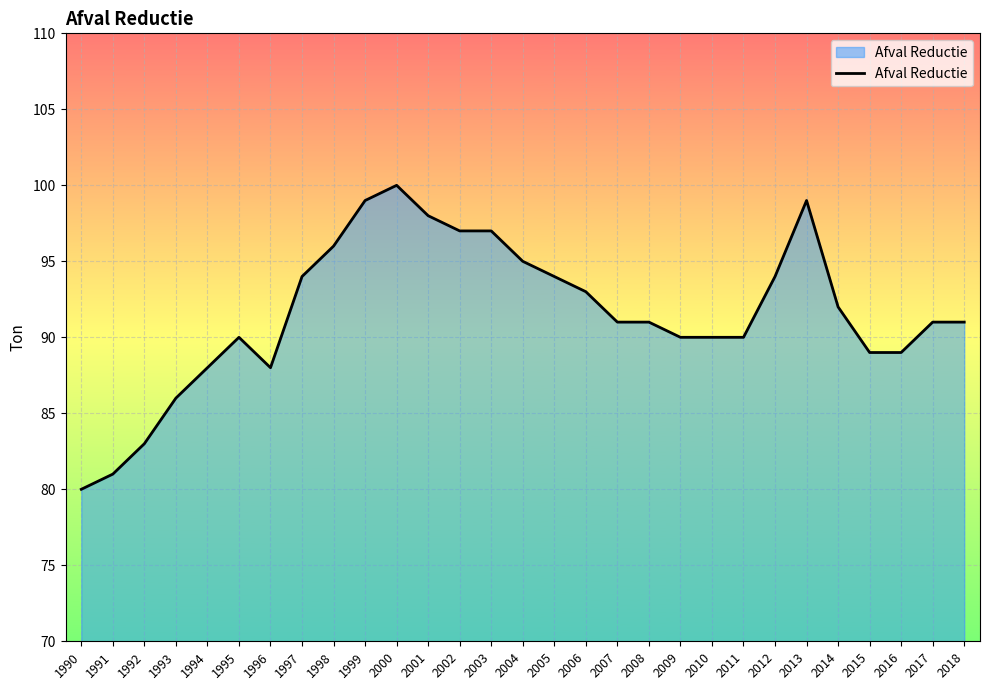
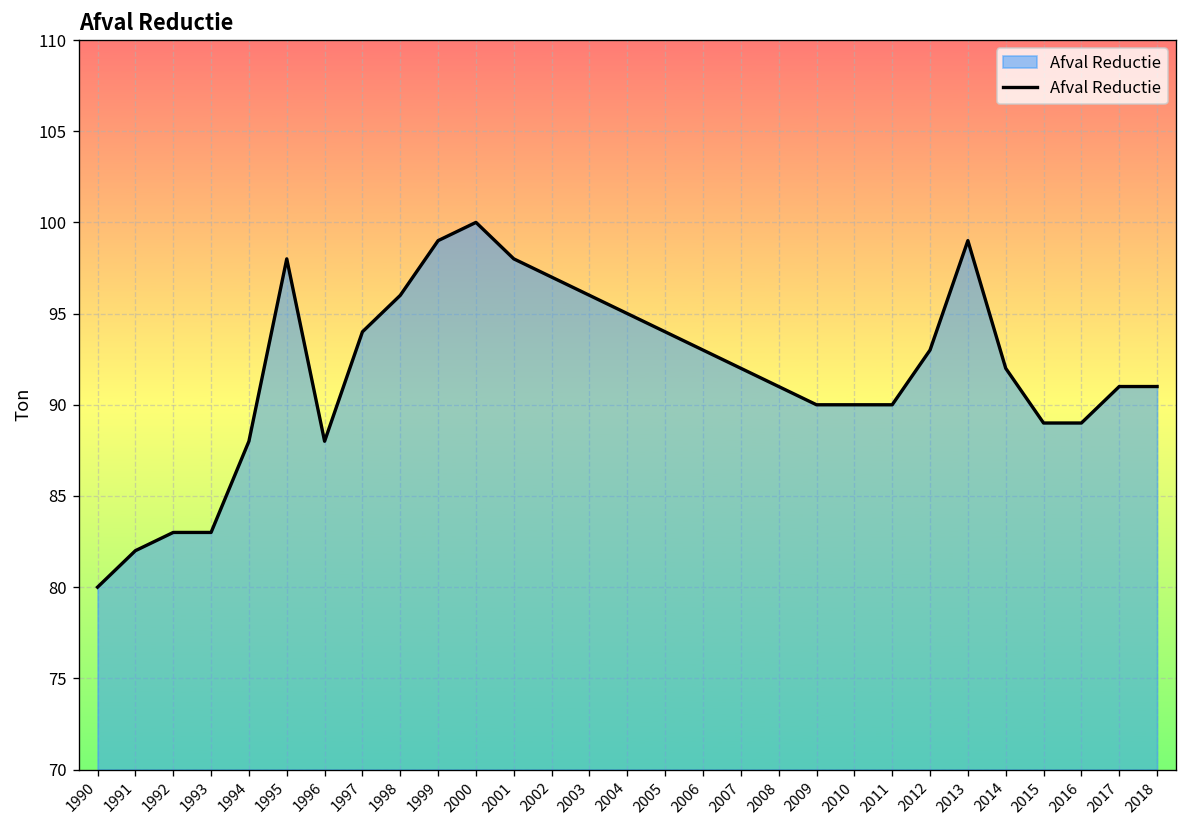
1991: 81 -> 82
1993: 86 -> 83
1995: 90 -> 98
2003: 97 -> 96
2007: 91 -> 92
2012: 94 -> 93
